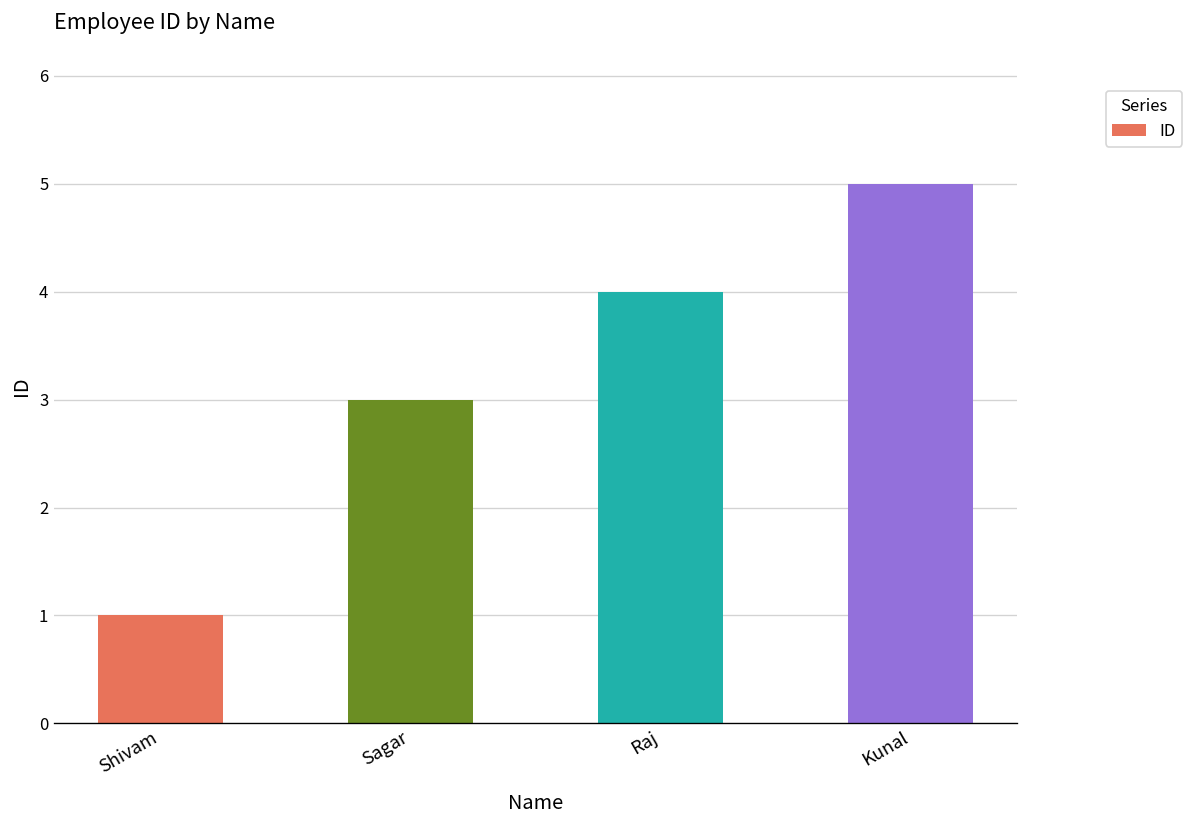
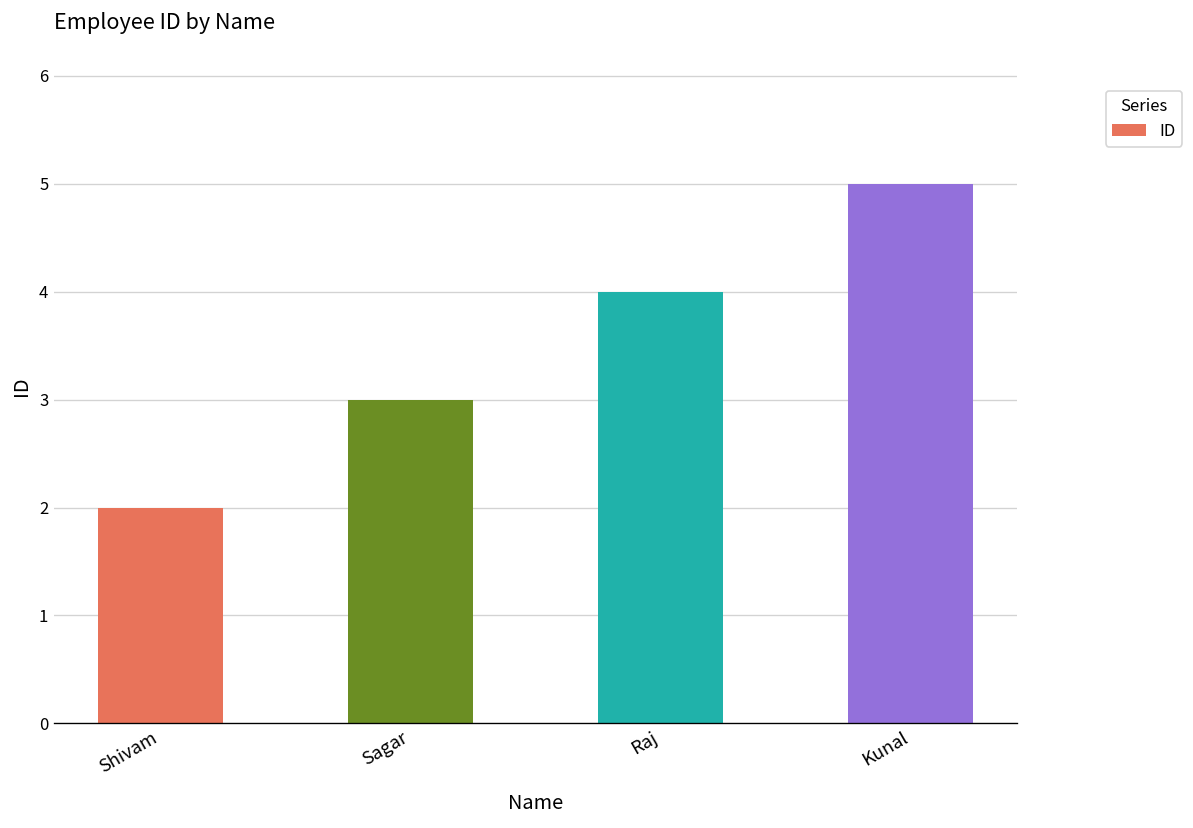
Shivam: 1 -> 2
